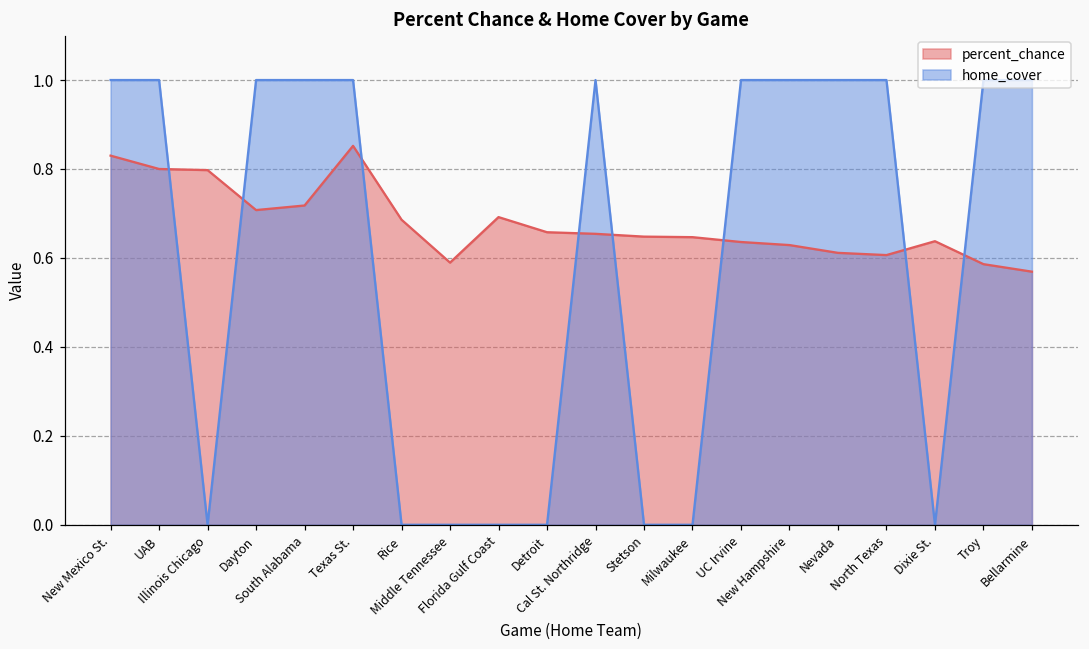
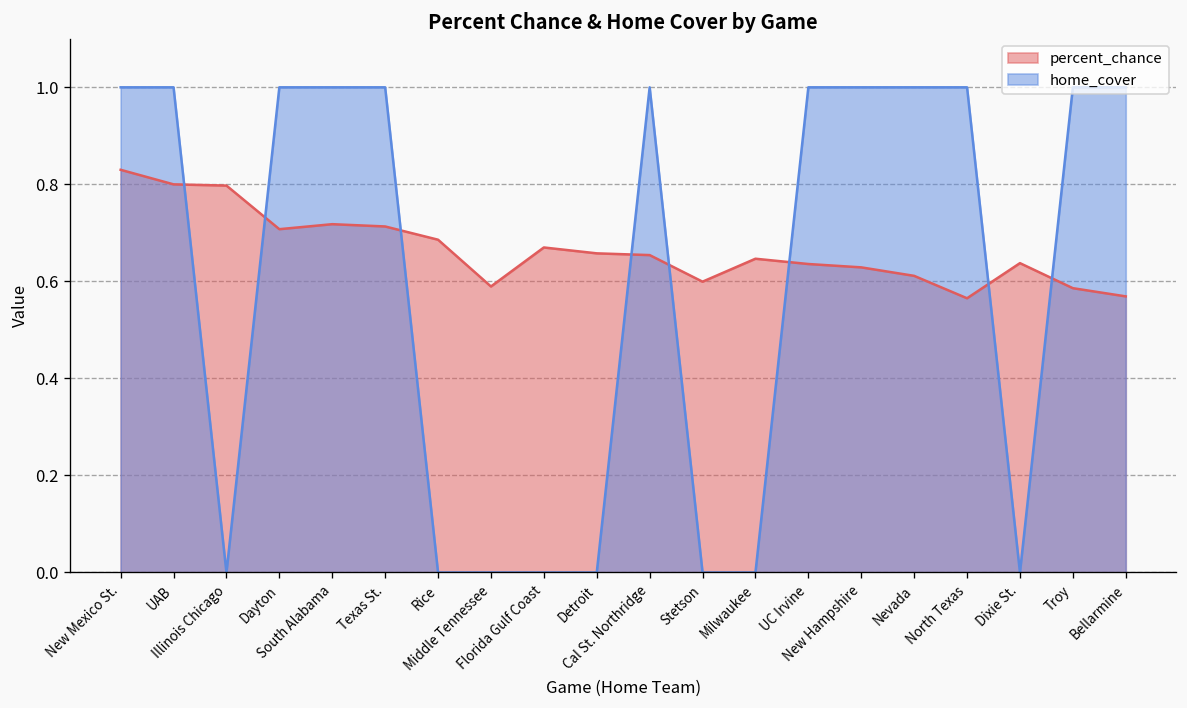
percent_chance, Texas St.: 0.85 -> 0.71
percent_chance, Florida Gulf Coast: 0.69 -> 0.67
percent_chance, Stetson: 0.65 -> 0.60
percent_chance, North Texas: 0.61 -> 0.57
